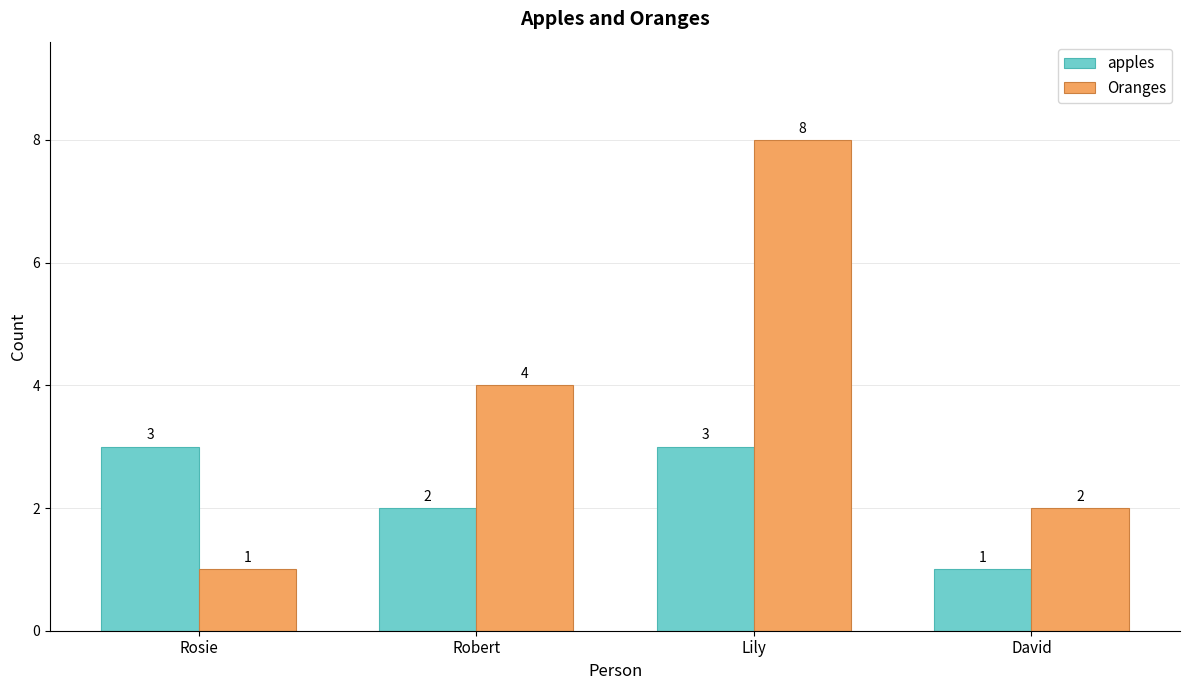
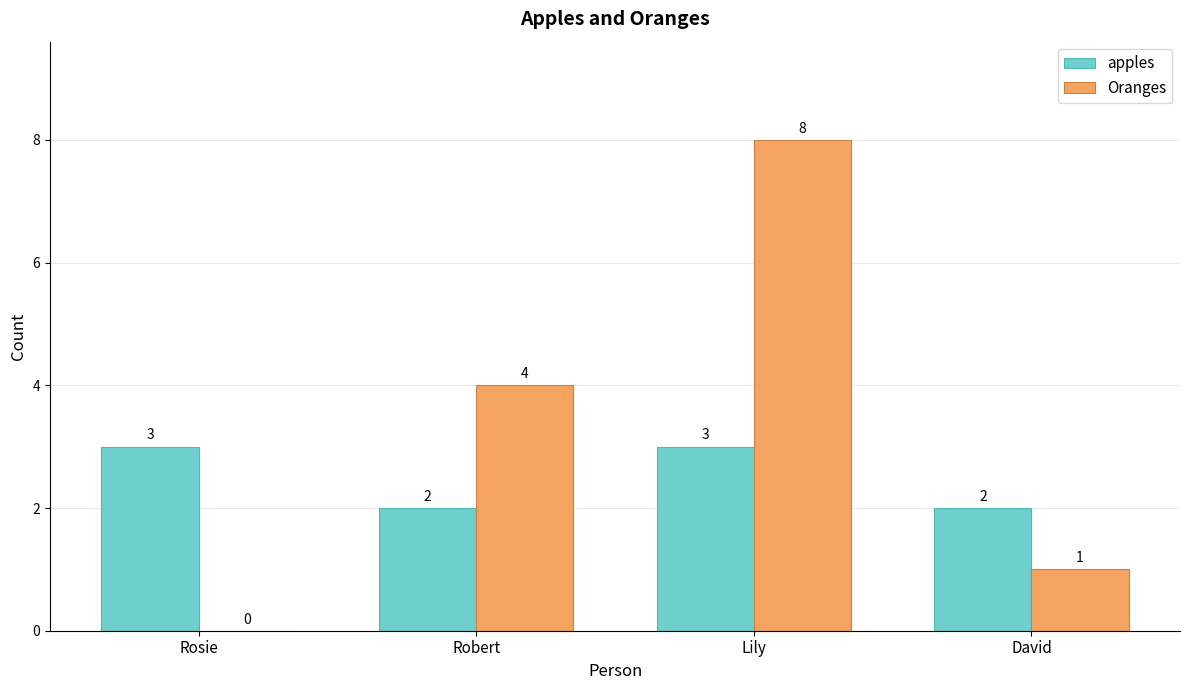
Oranges, Rosie: 1 -> 0
apples, David: 1 -> 2
Oranges, David: 2 -> 1
